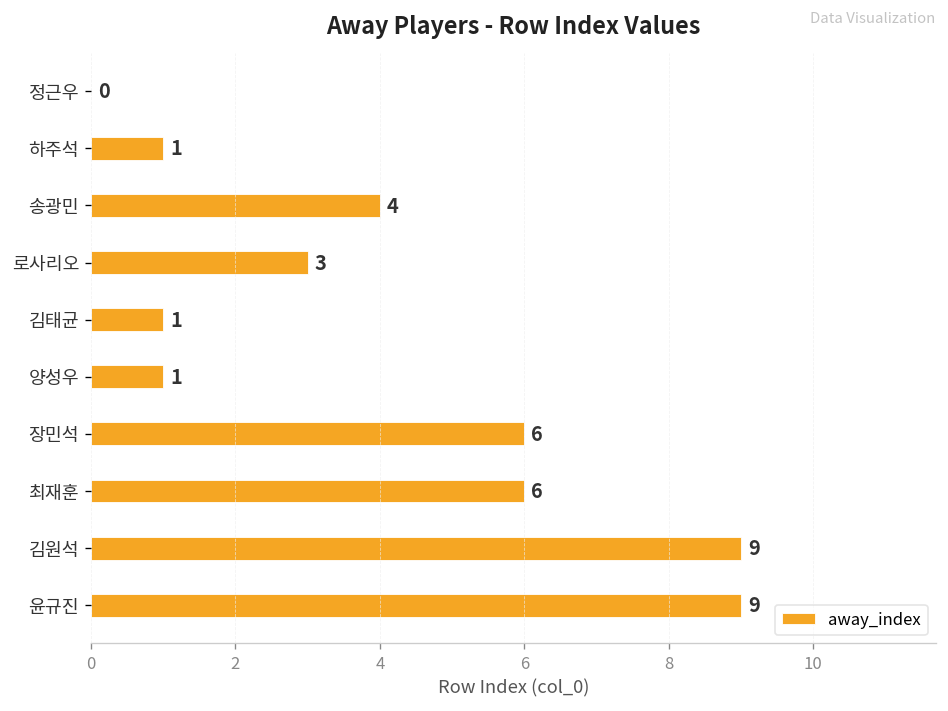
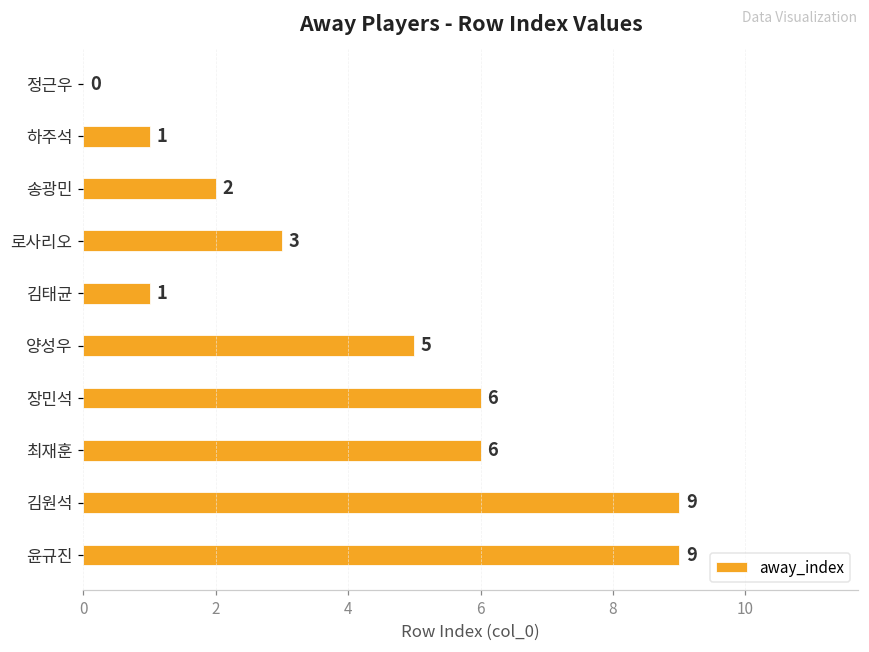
송광민: 4 -> 2
양성우: 1 -> 5
